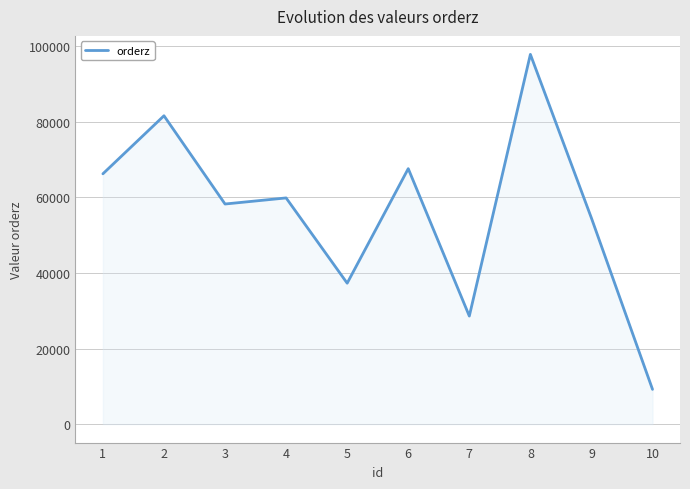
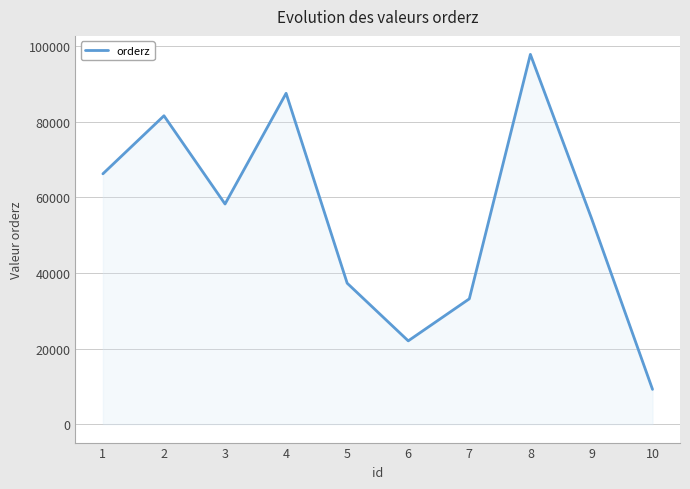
4: 60000 -> 88000
6: 68000 -> 22000
7: 29000 -> 33000
